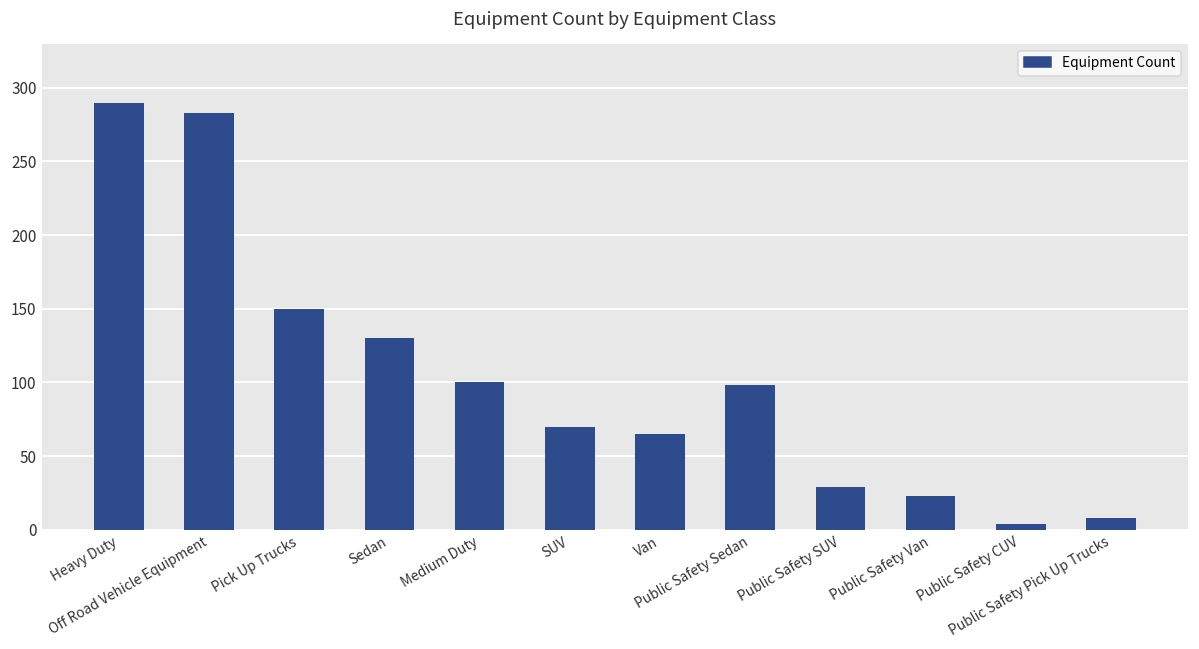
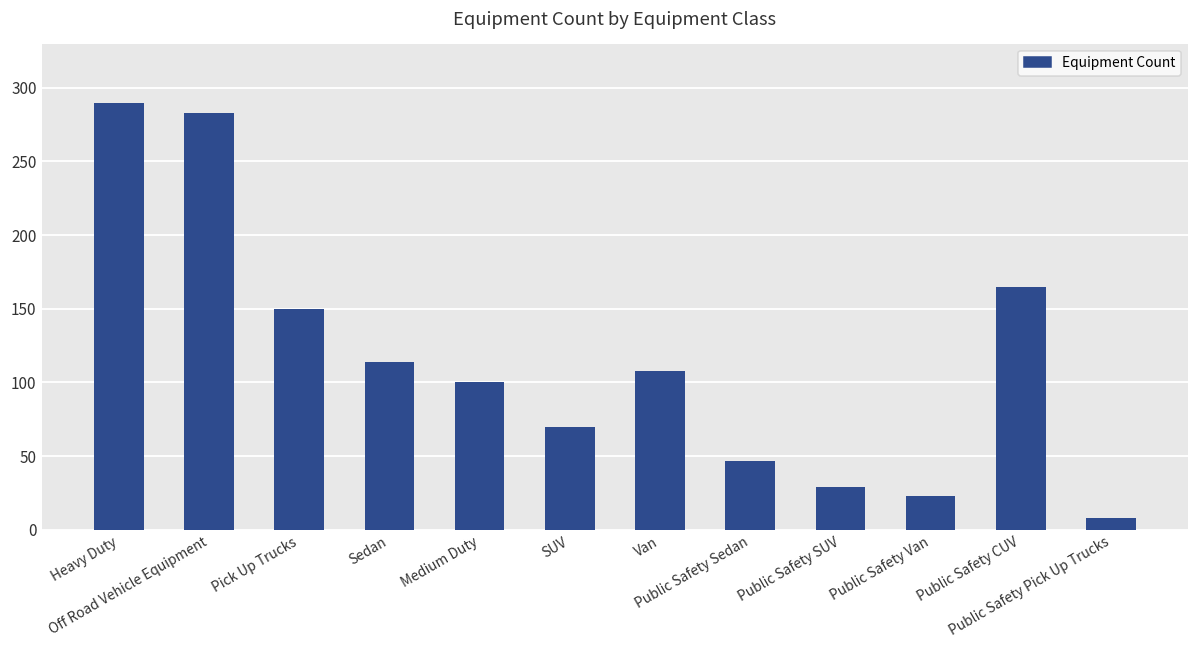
Sedan: 130 -> 114
Van: 65 -> 108
Public Safety Sedan: 98 -> 47
Public Safety CUV: 4 -> 165
